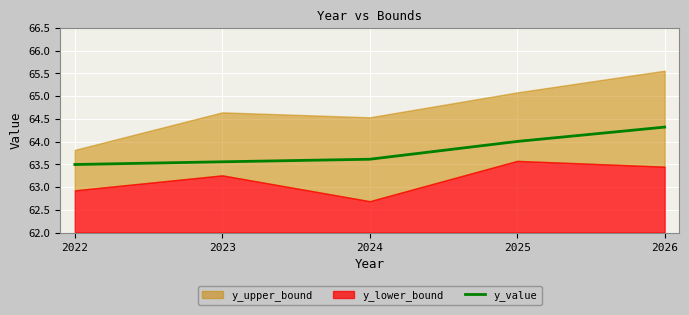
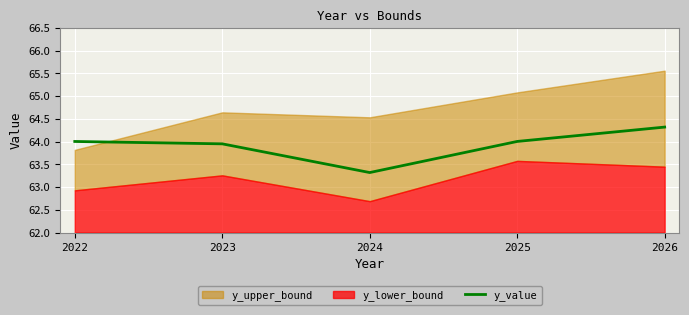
y_value, 2022: 63.5 -> 64.0
y_value, 2023: 63.6 -> 64.0
y_value, 2024: 63.6 -> 63.3
